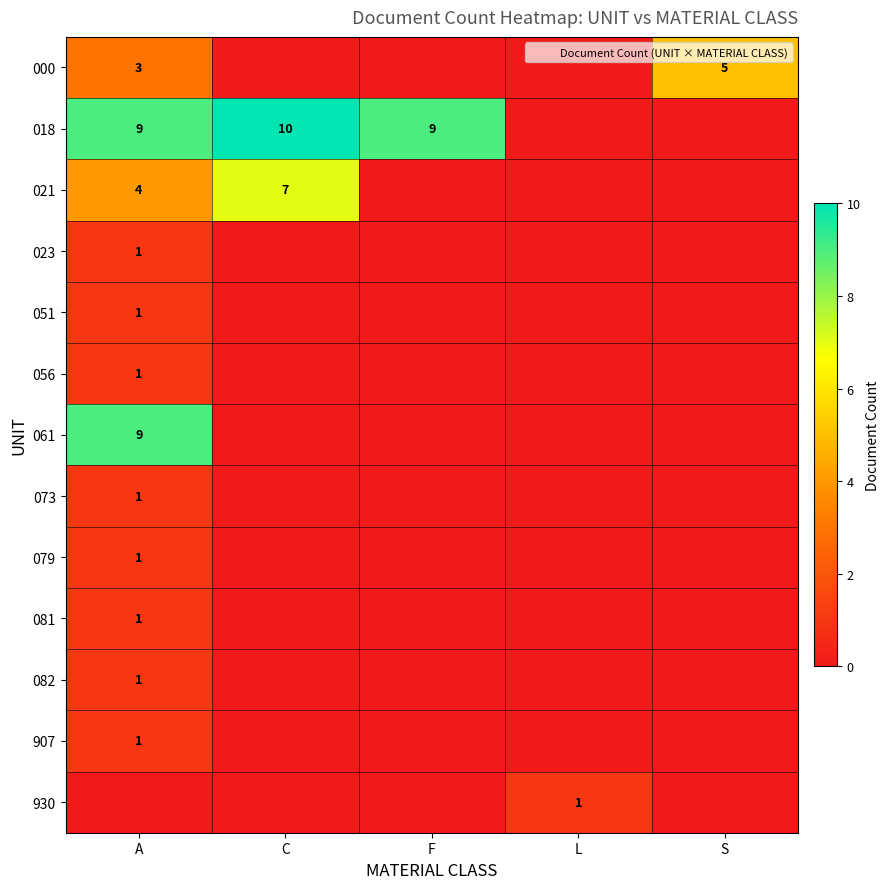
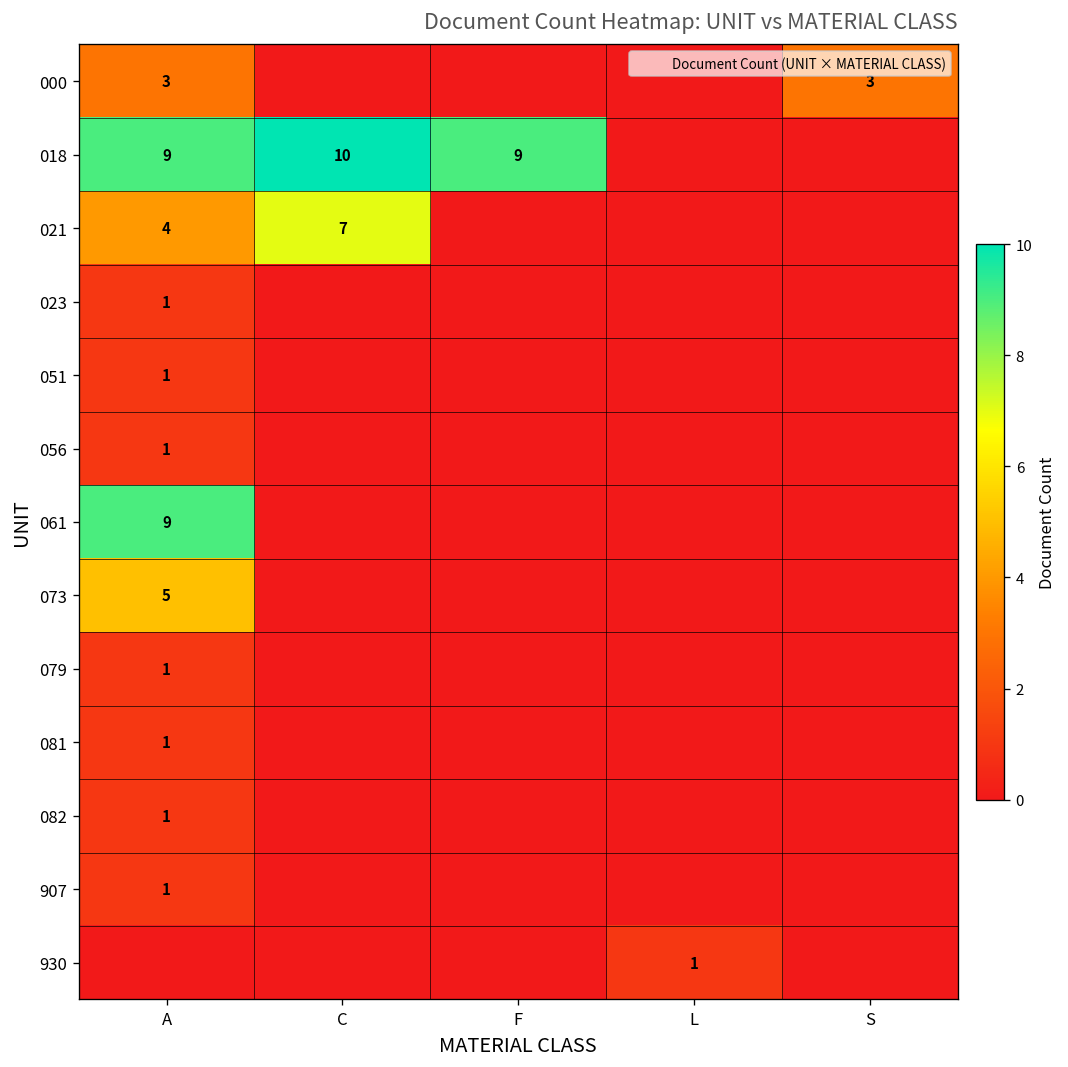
000, S: 5 -> 3
073, A: 1 -> 5
